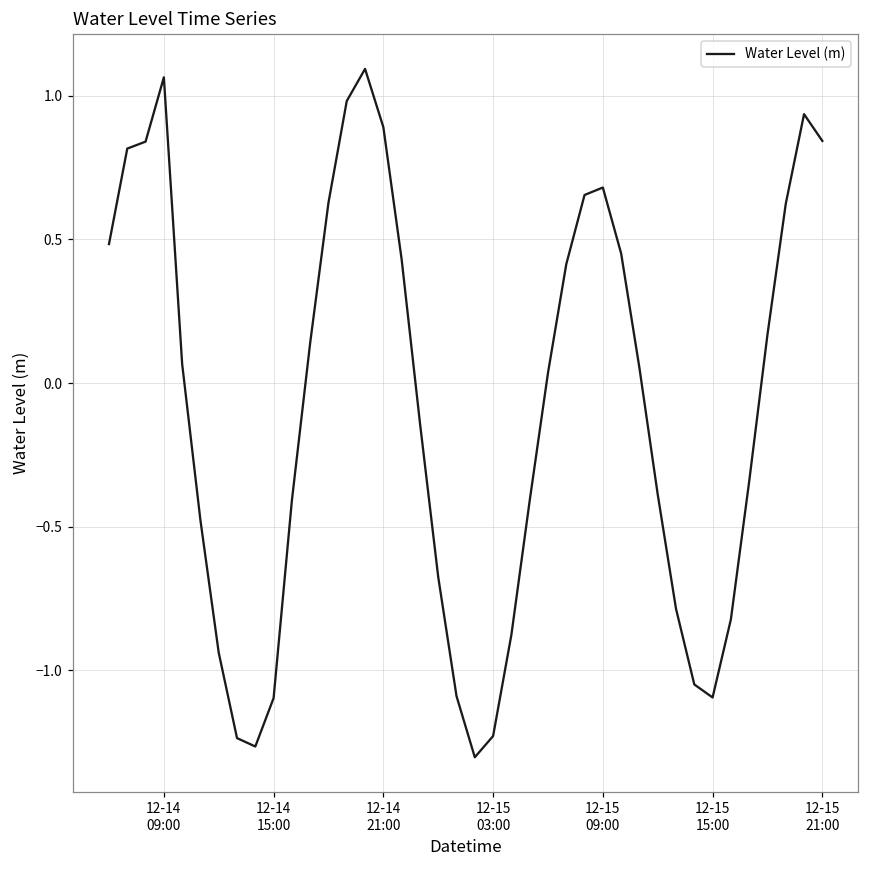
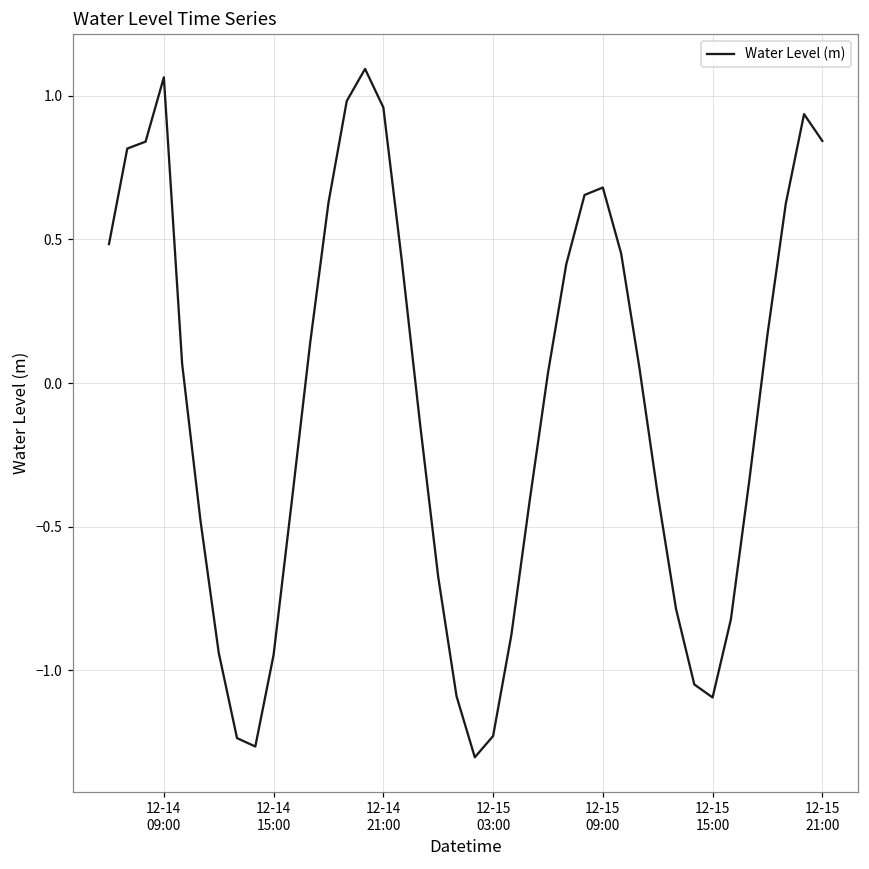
12-14 15:00: -1.10 -> -0.95
12-14 21:00: 0.89 -> 0.96
